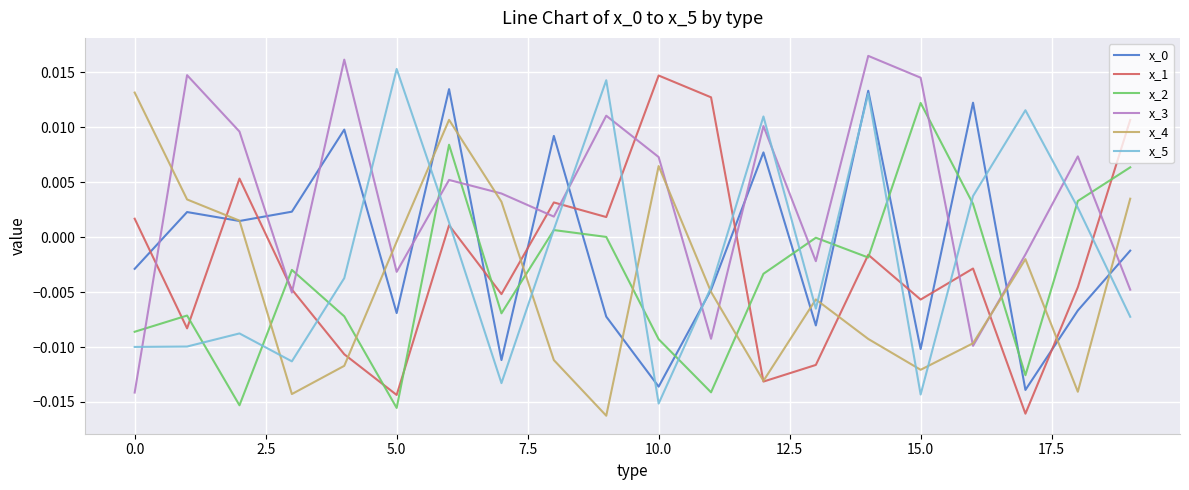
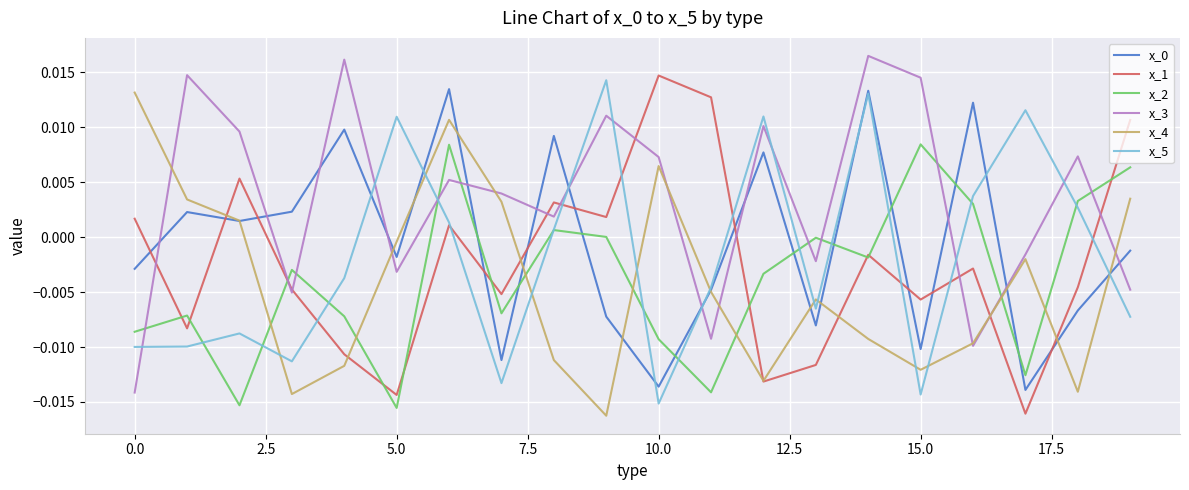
x_0, 5.0: -0.0069 -> -0.0018
x_5, 5.0: 0.0153 -> 0.0110
x_2, 15.0: 0.0122 -> 0.0085
